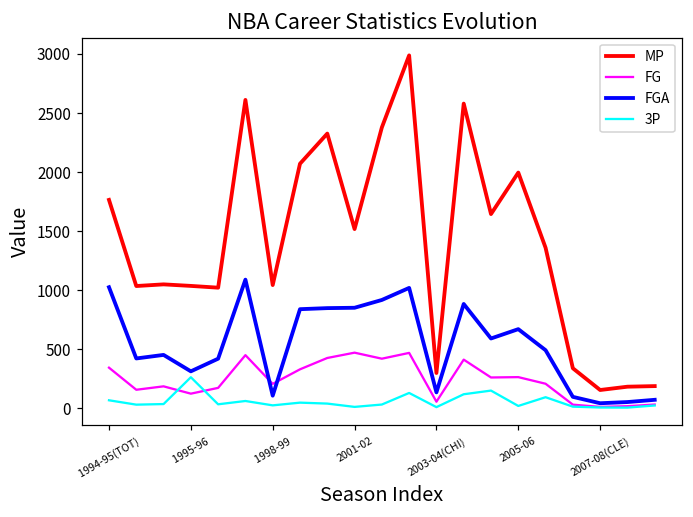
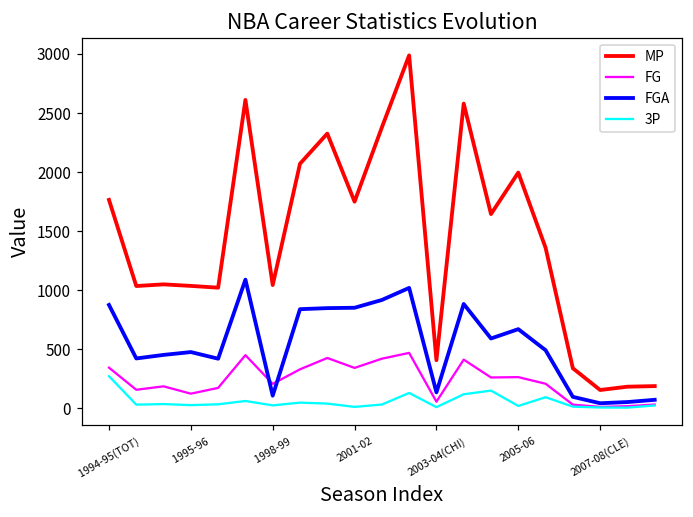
FGA, 1994-95(TOT): 1030 -> 880
3P, 1994-95(TOT): 70 -> 270
FGA, 1995-96: 310 -> 480
3P, 1995-96: 260 -> 30
MP, 2001-02: 1520 -> 1750
FG, 2001-02: 470 -> 340
MP, 2003-04(CHI): 300 -> 410
